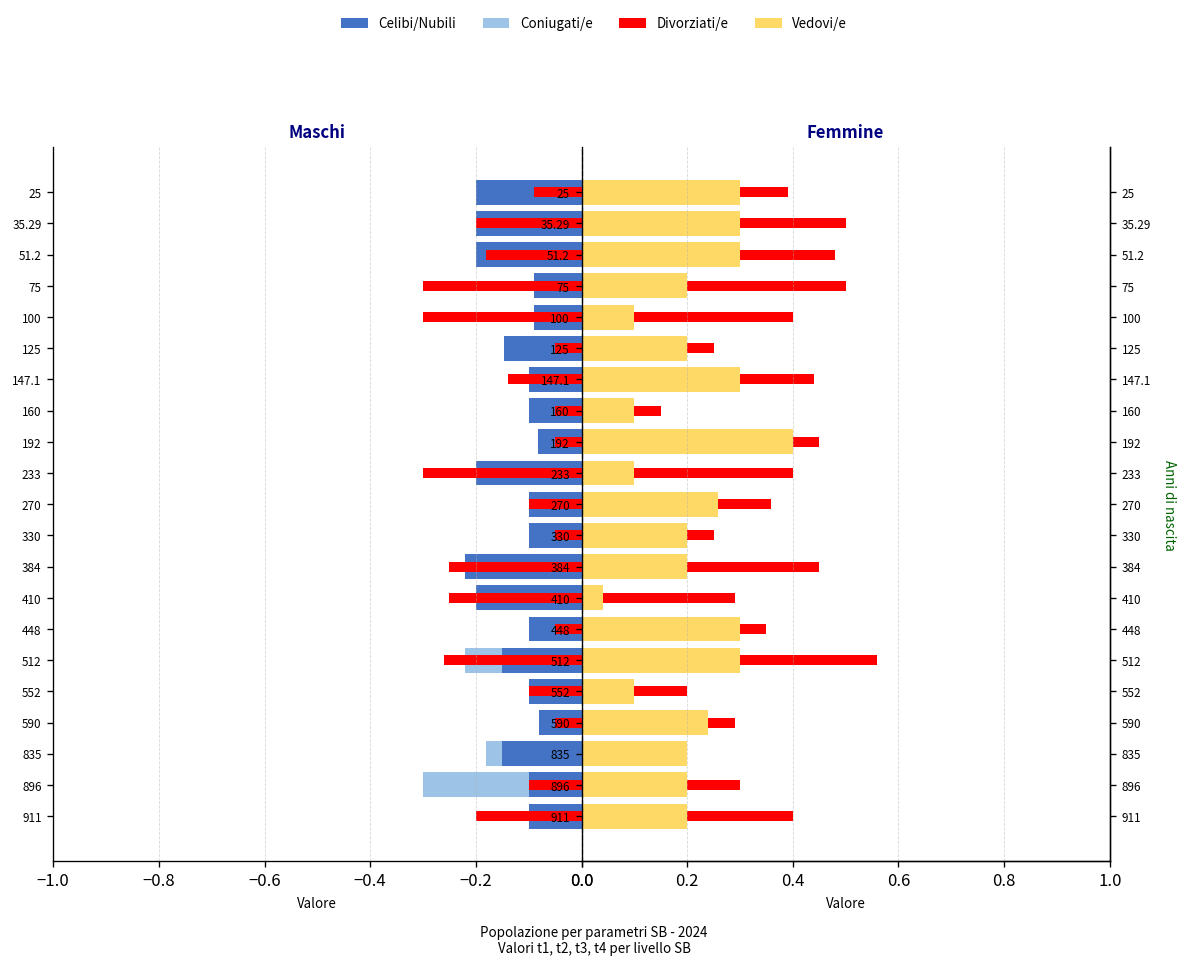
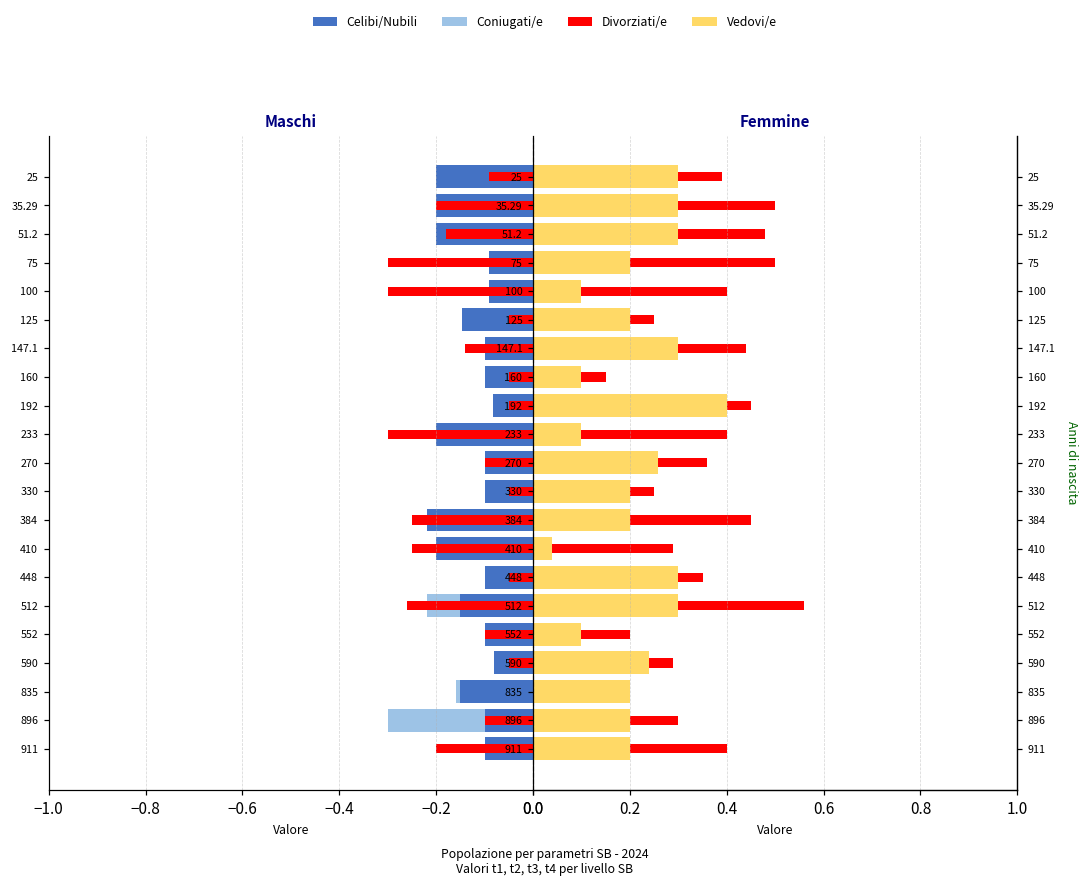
Maschi, Coniugati/e, 835: -0.03 -> -0.01
